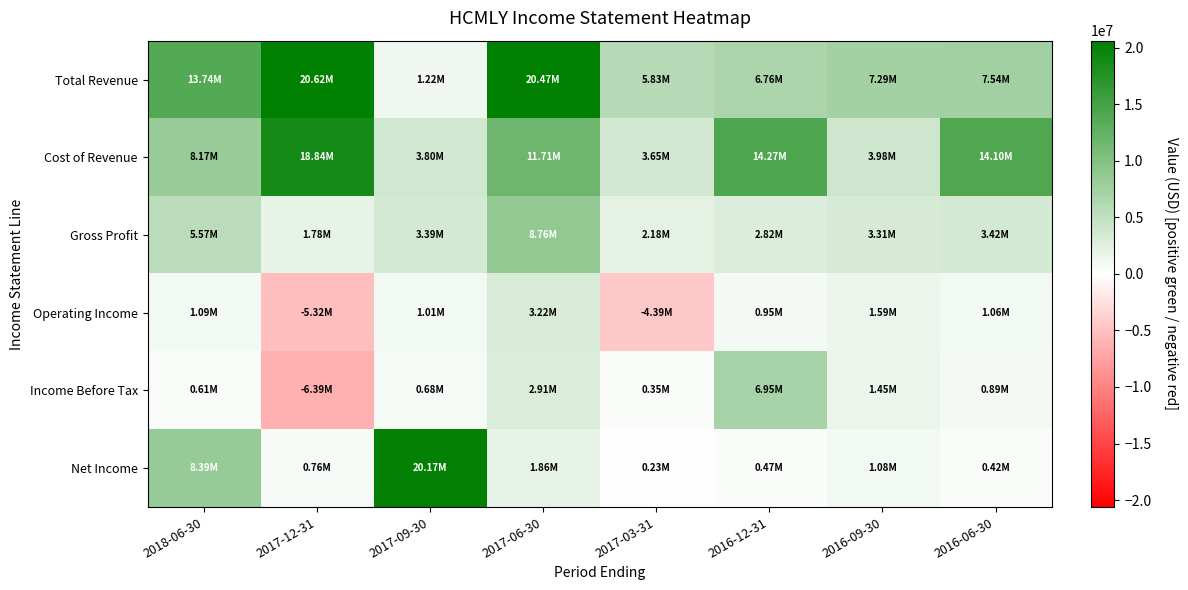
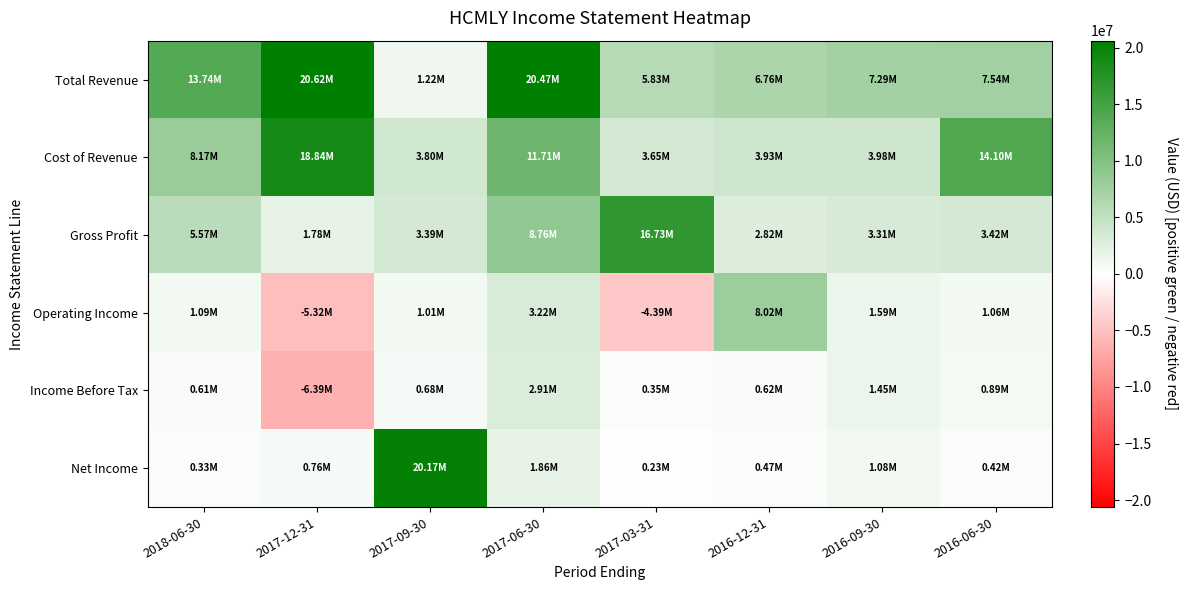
Cost of Revenue, 2016-12-31: 14.27M -> 3.93M
Gross Profit, 2017-03-31: 2.18M -> 16.73M
Operating Income, 2016-12-31: 0.95M -> 8.02M
Income Before Tax, 2016-12-31: 6.95M -> 0.62M
Net Income, 2018-06-30: 8.39M -> 0.33M
